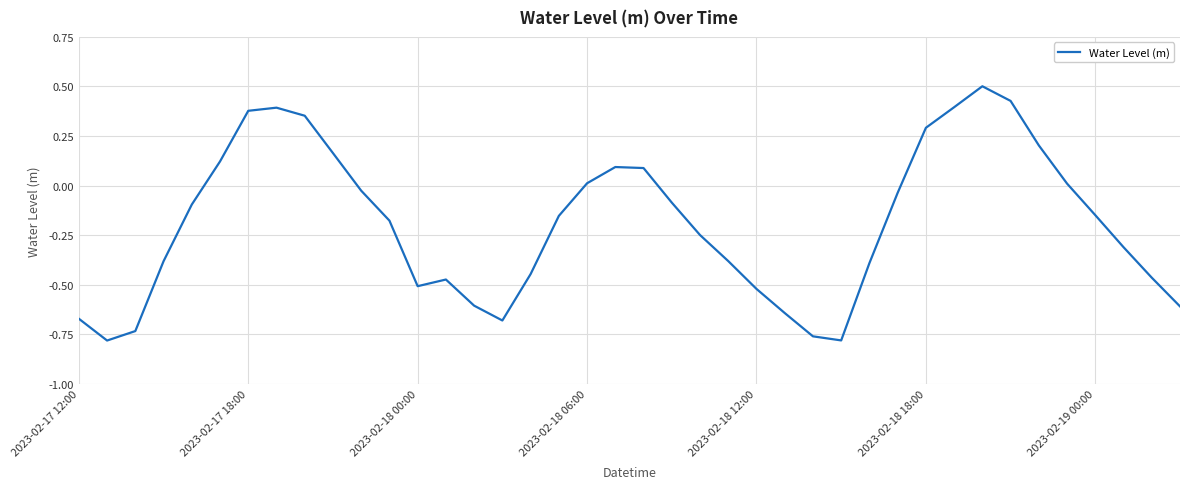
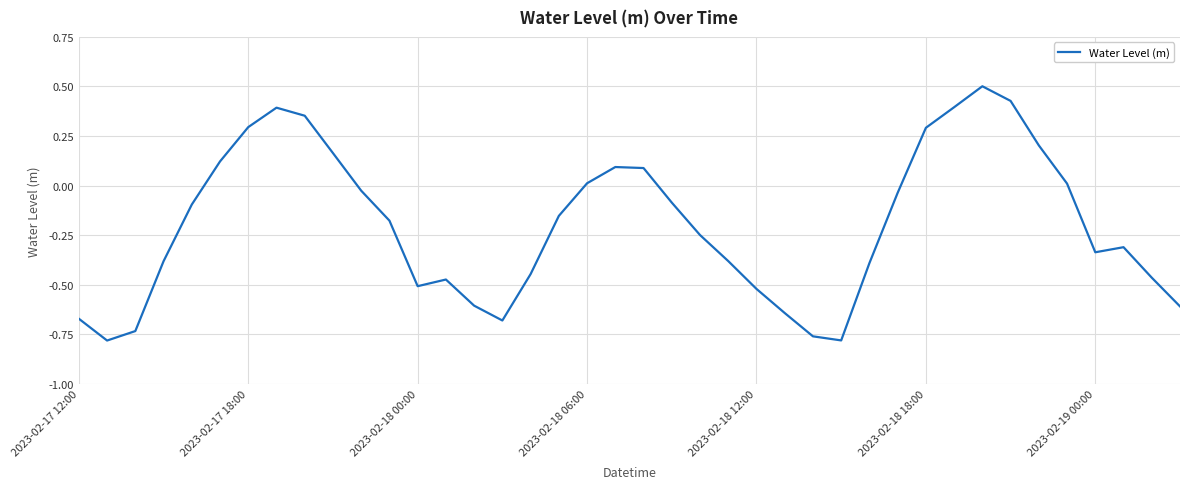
2023-02-17 18:00: 0.38 -> 0.30
2023-02-19 00:00: -0.15 -> -0.34
